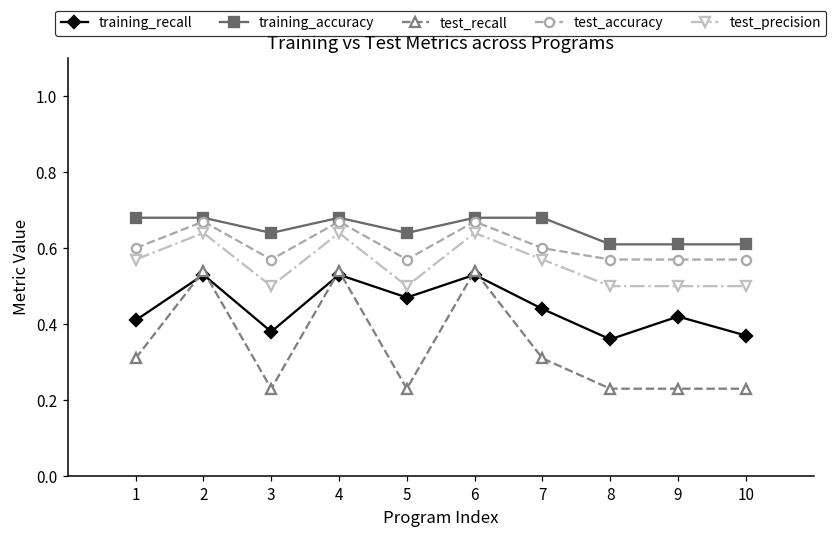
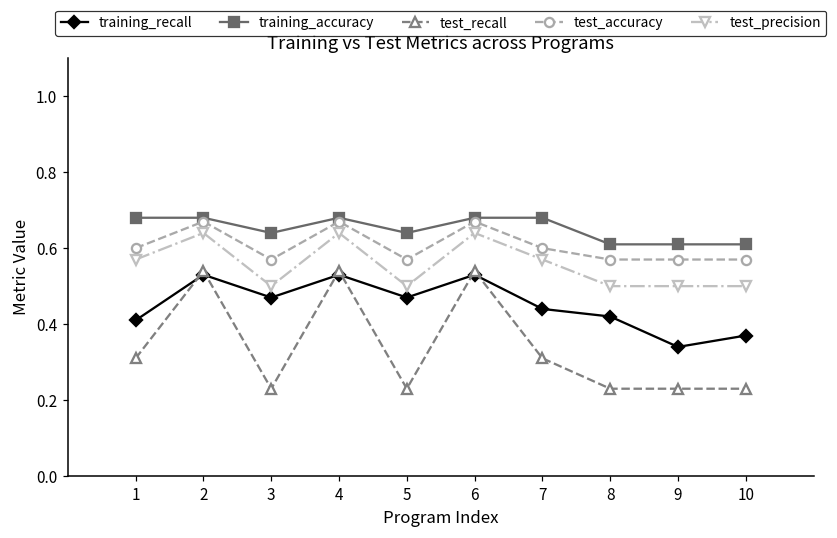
training_recall, 3: 0.38 -> 0.47
training_recall, 8: 0.36 -> 0.42
training_recall, 9: 0.42 -> 0.34
